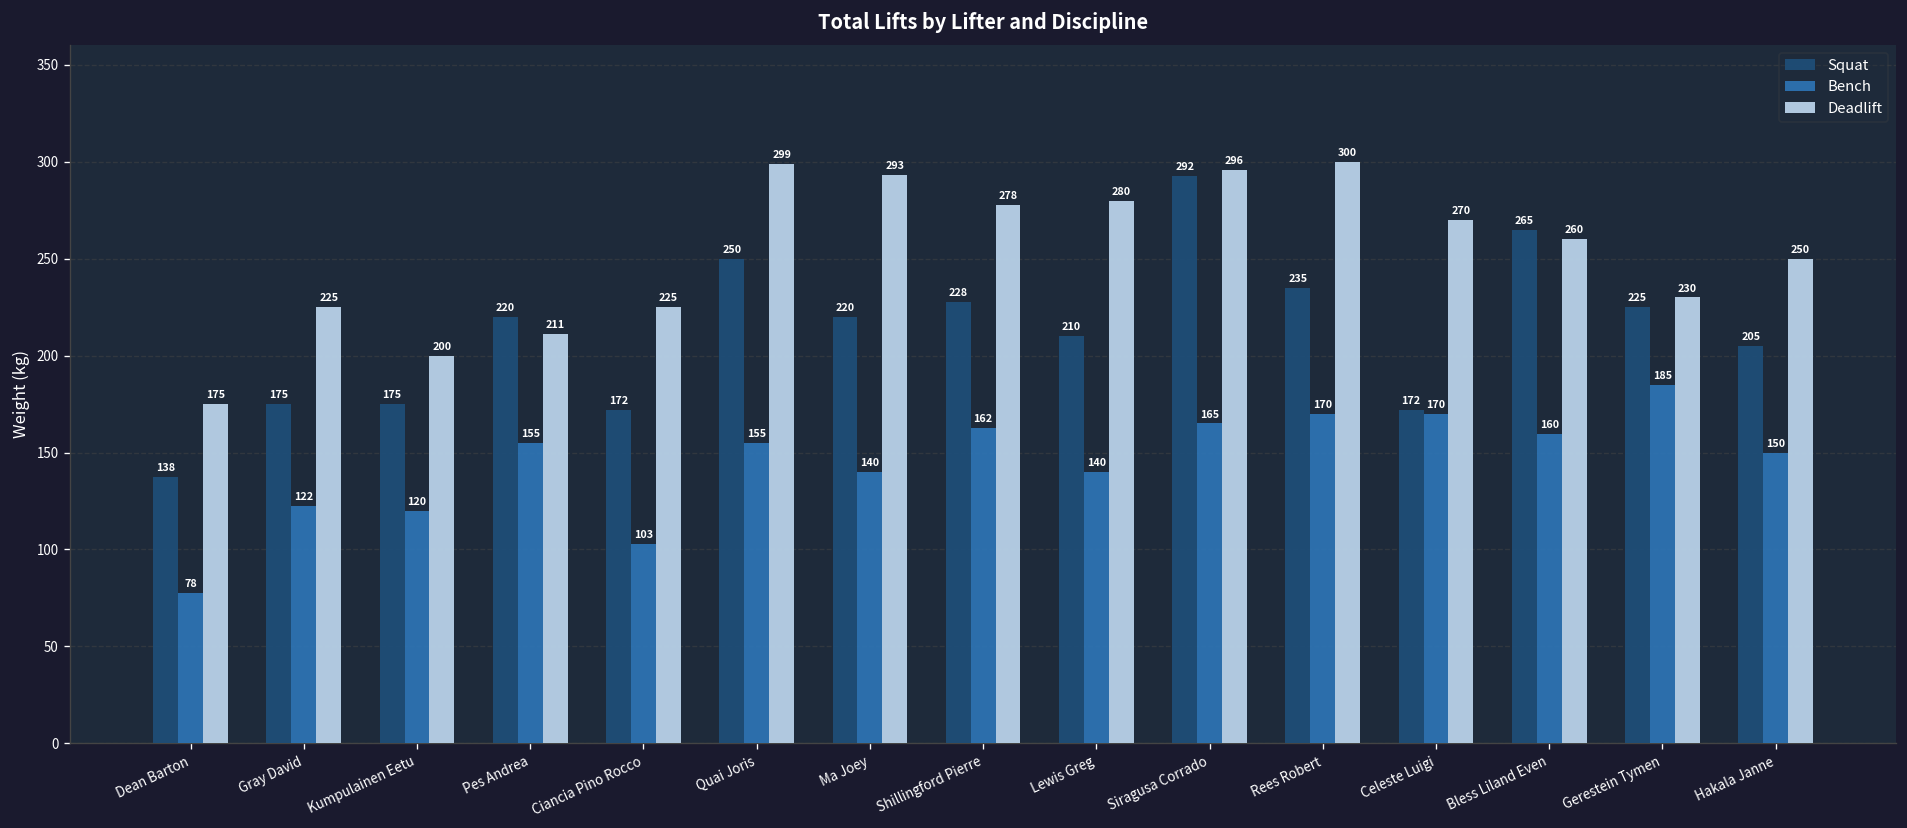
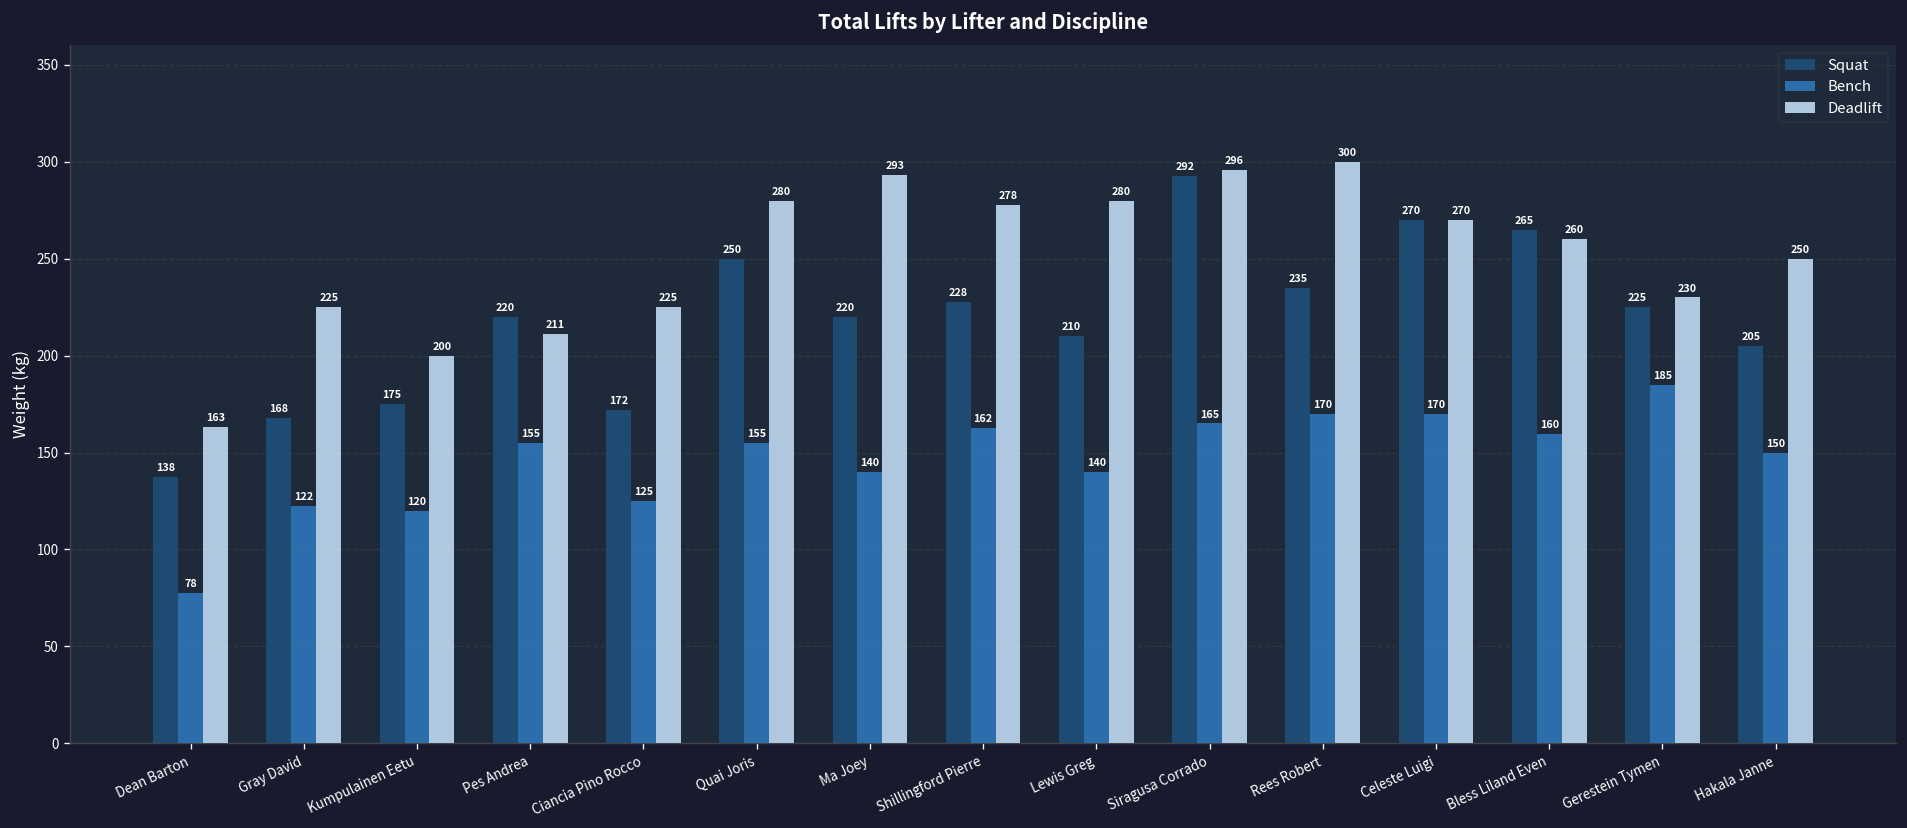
Deadlift, Dean Barton: 175 -> 163
Squat, Gray David: 175 -> 168
Bench, Ciancia Pino Rocco: 103 -> 125
Deadlift, Quai Joris: 299 -> 280
Squat, Celeste Luigi: 172 -> 270
